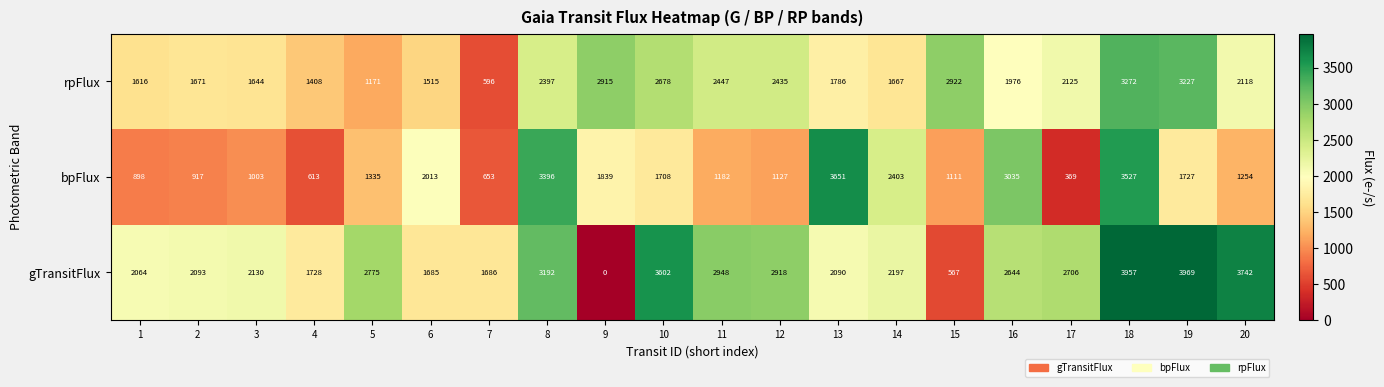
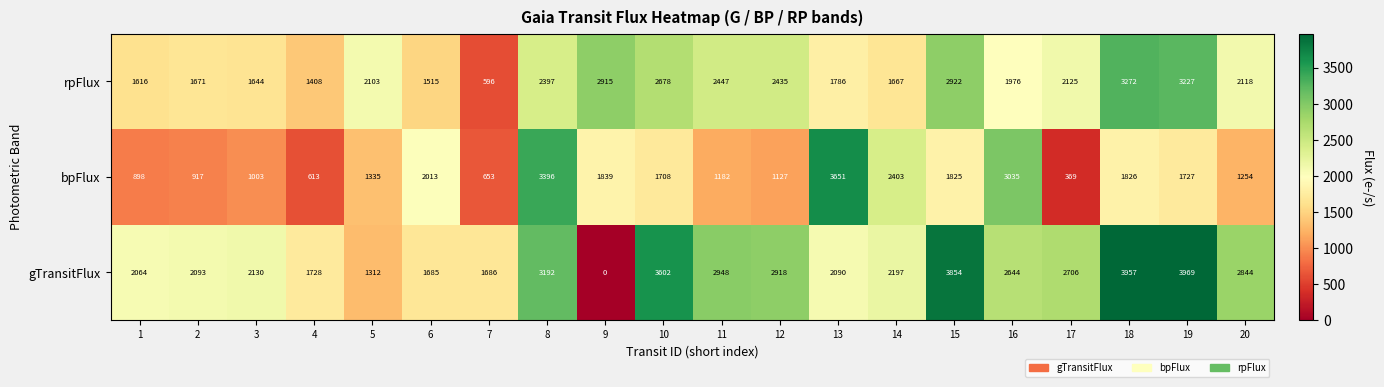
rpFlux, 5: 1171 -> 2103
bpFlux, 15: 1111 -> 1825
bpFlux, 18: 3527 -> 1826
gTransitFlux, 5: 2775 -> 1312
gTransitFlux, 15: 567 -> 3854
gTransitFlux, 20: 3742 -> 2844
